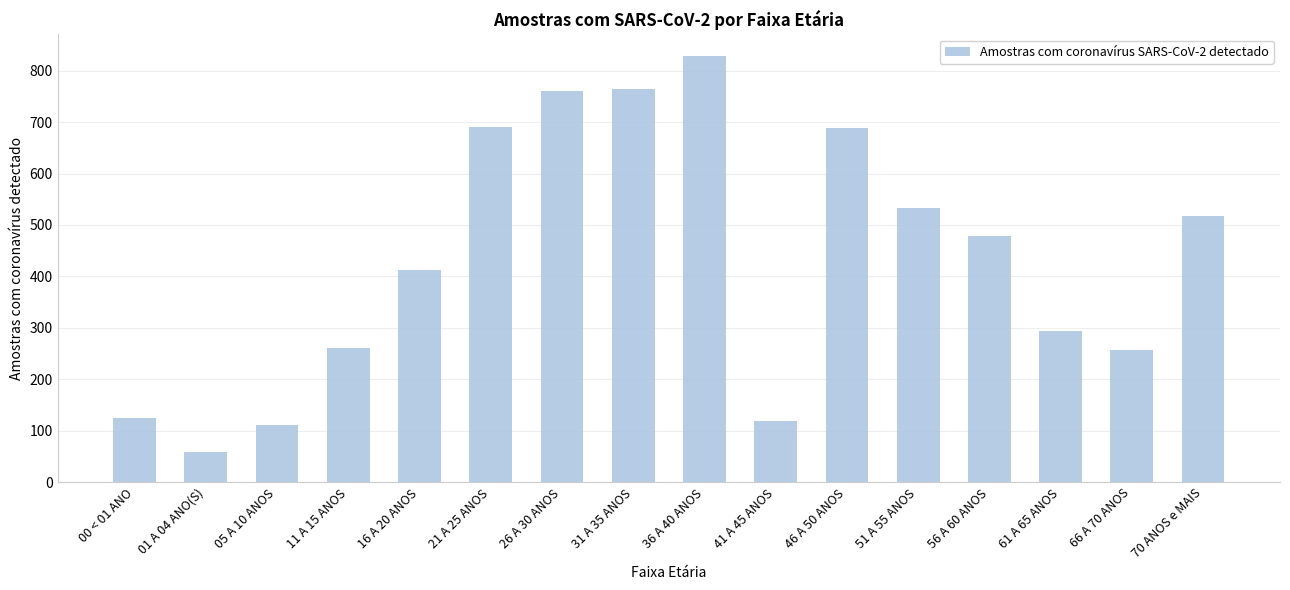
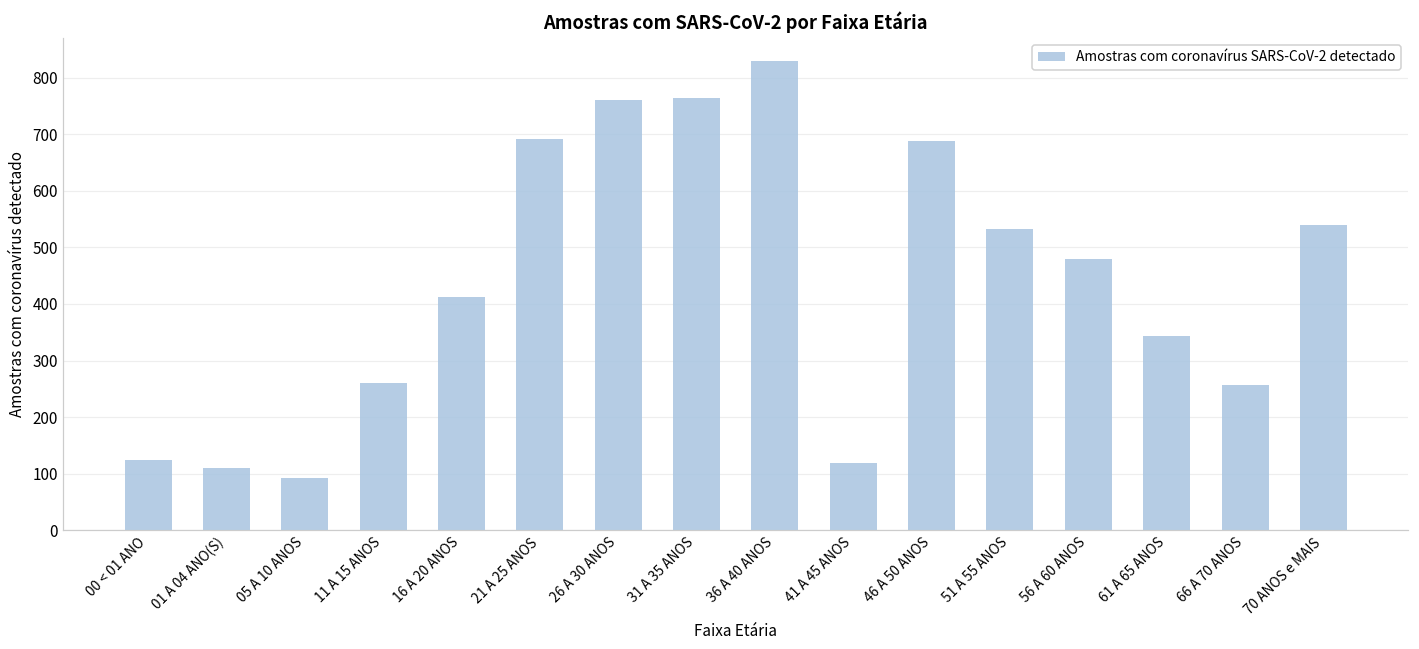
01 A 04 ANO(S): 60 -> 110
05 A 10 ANOS: 110 -> 90
61 A 65 ANOS: 290 -> 340
70 ANOS e MAIS: 520 -> 540
